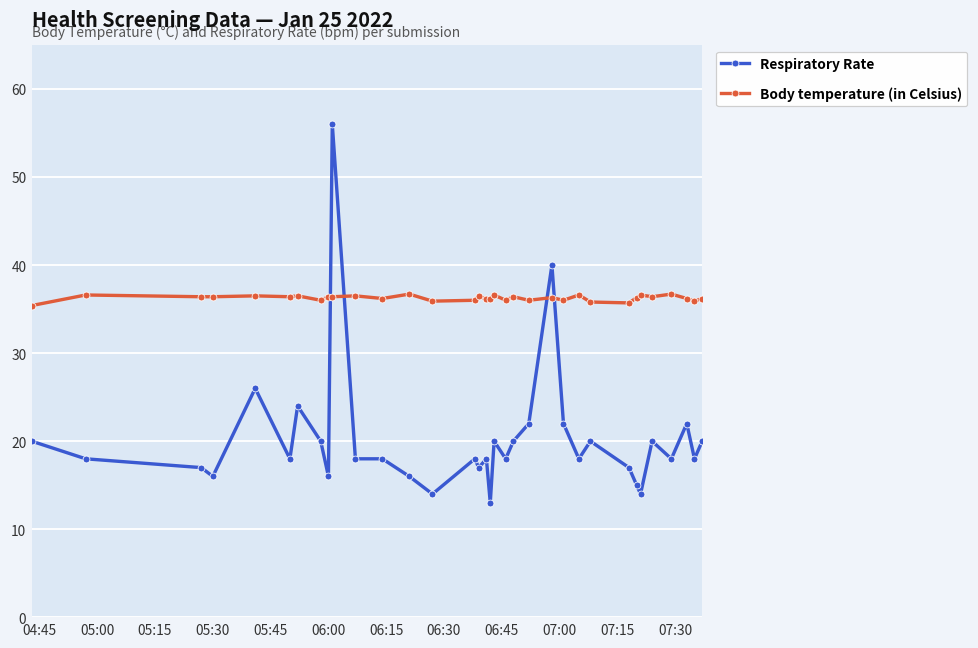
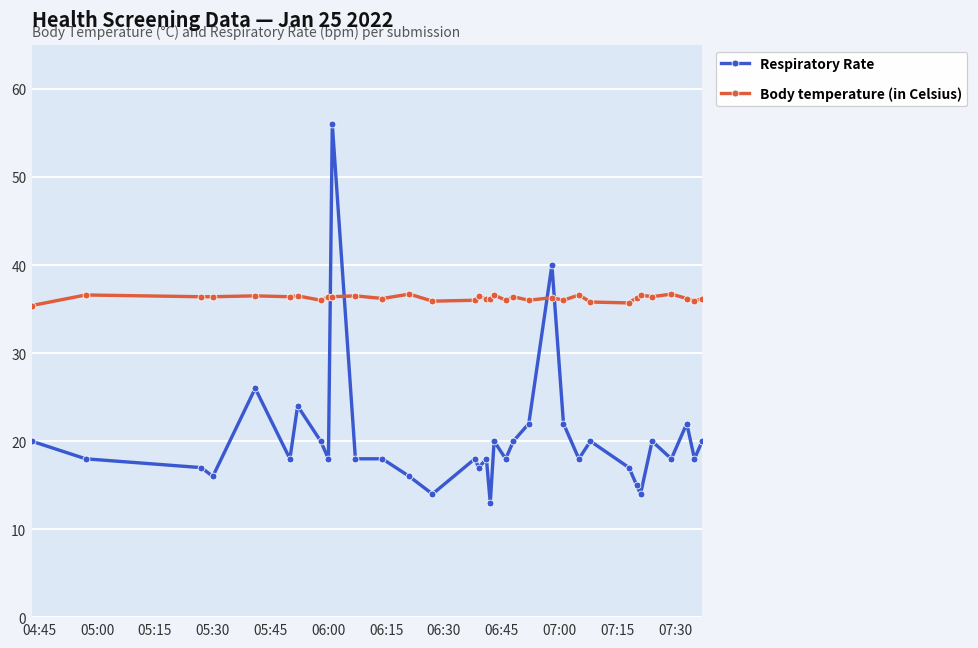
Respiratory Rate, 06:00: 16 -> 18
